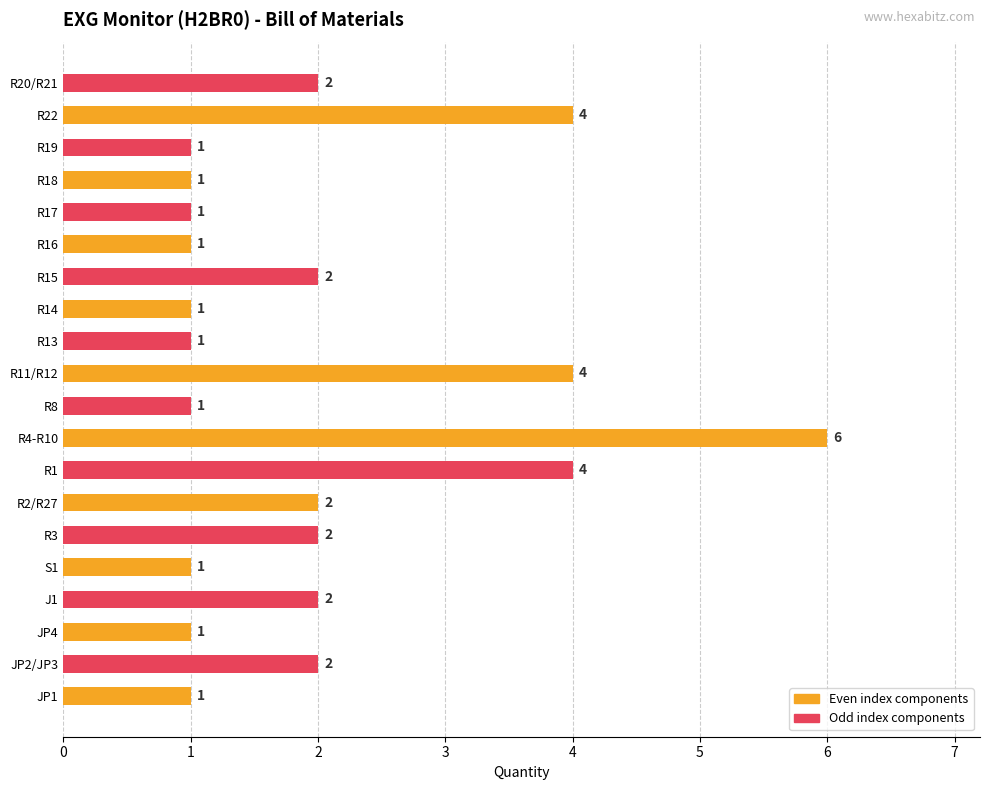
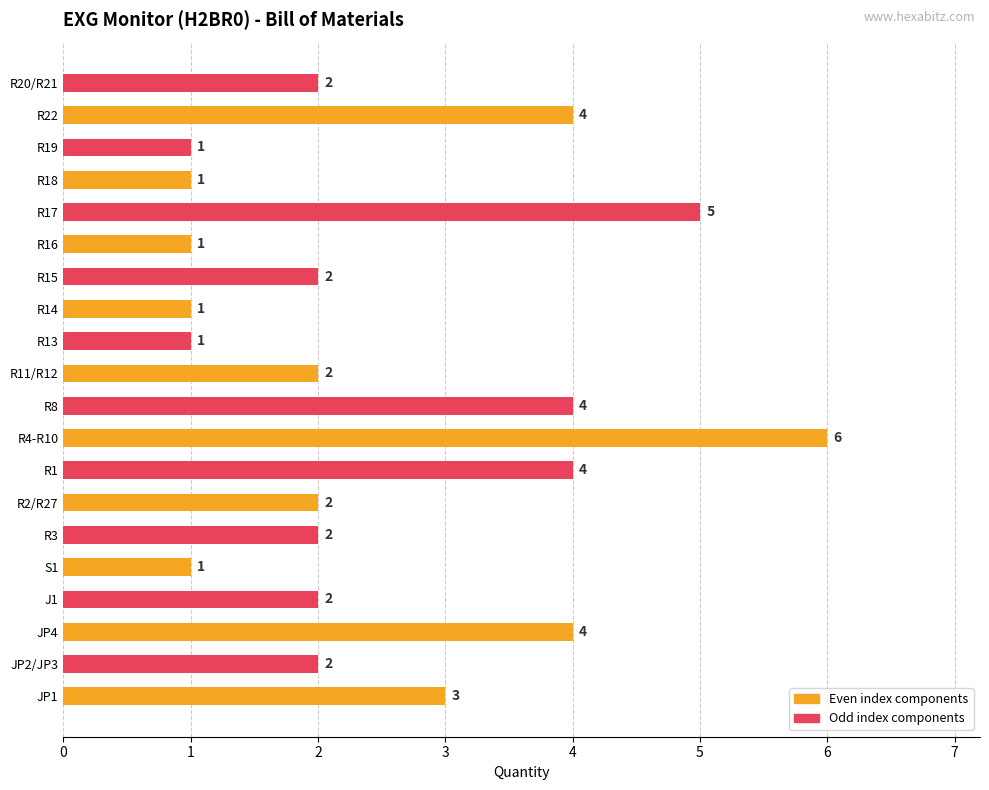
R17: 1 -> 5
R11/R12: 4 -> 2
R8: 1 -> 4
JP4: 1 -> 4
JP1: 1 -> 3
